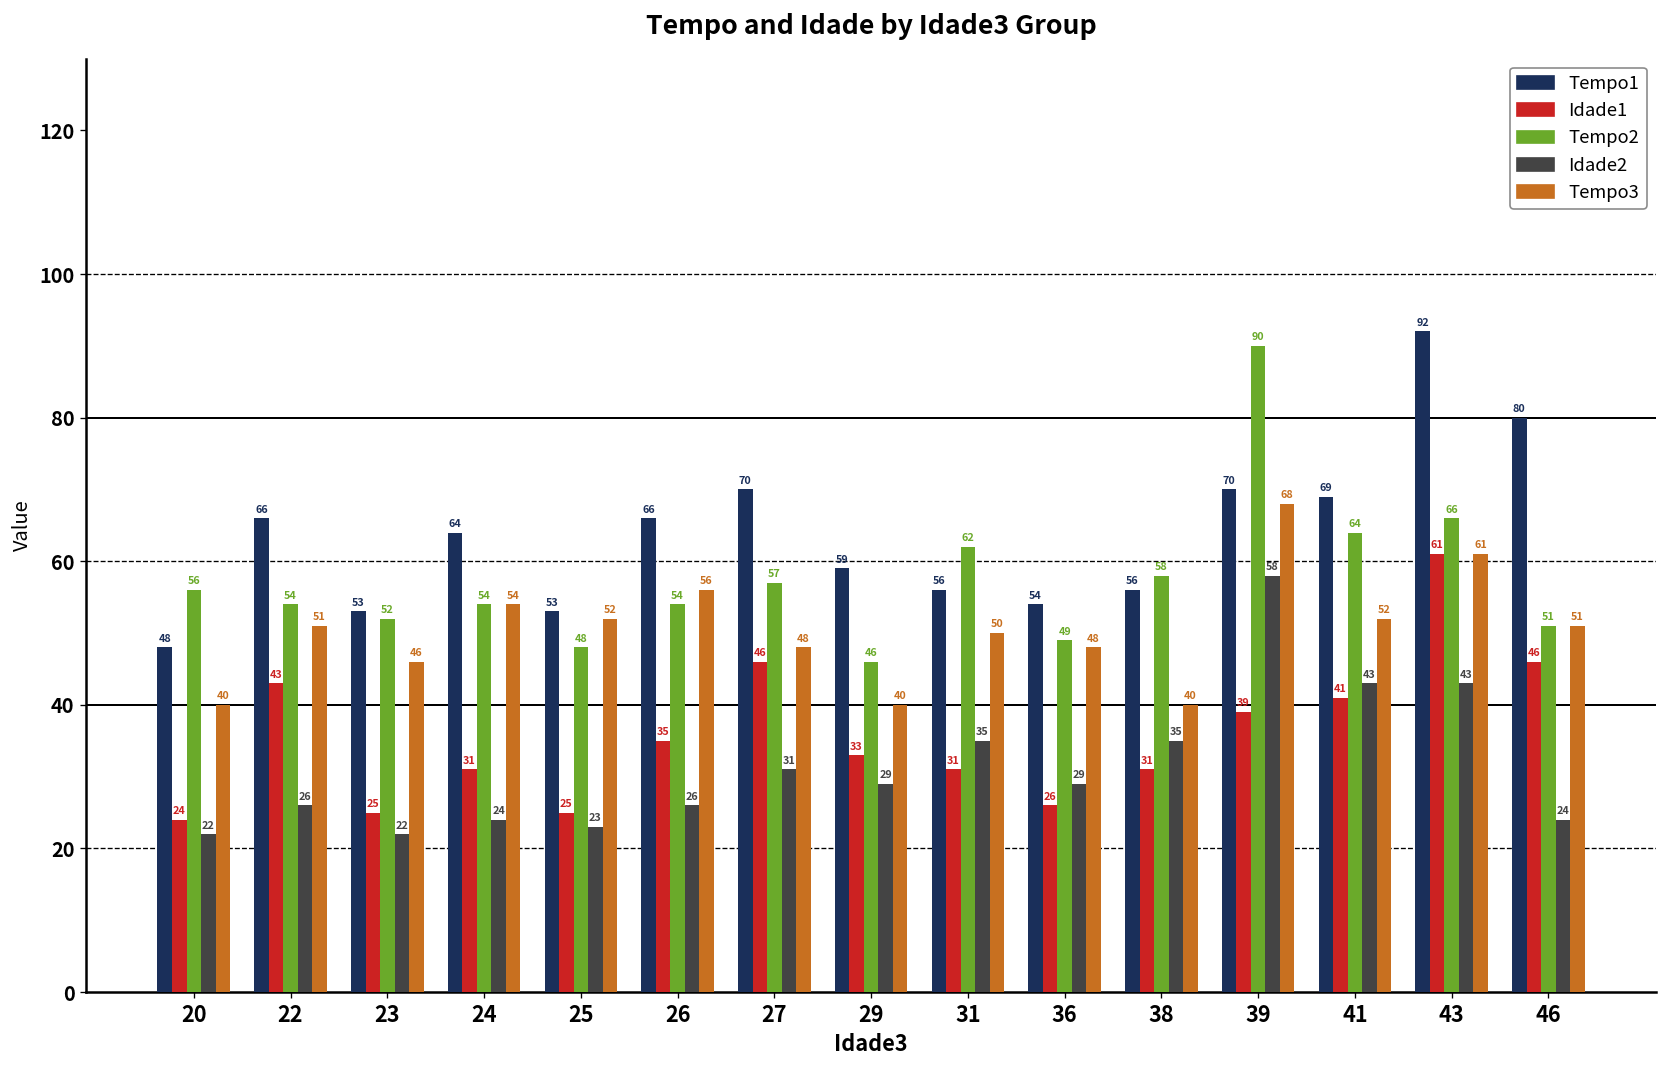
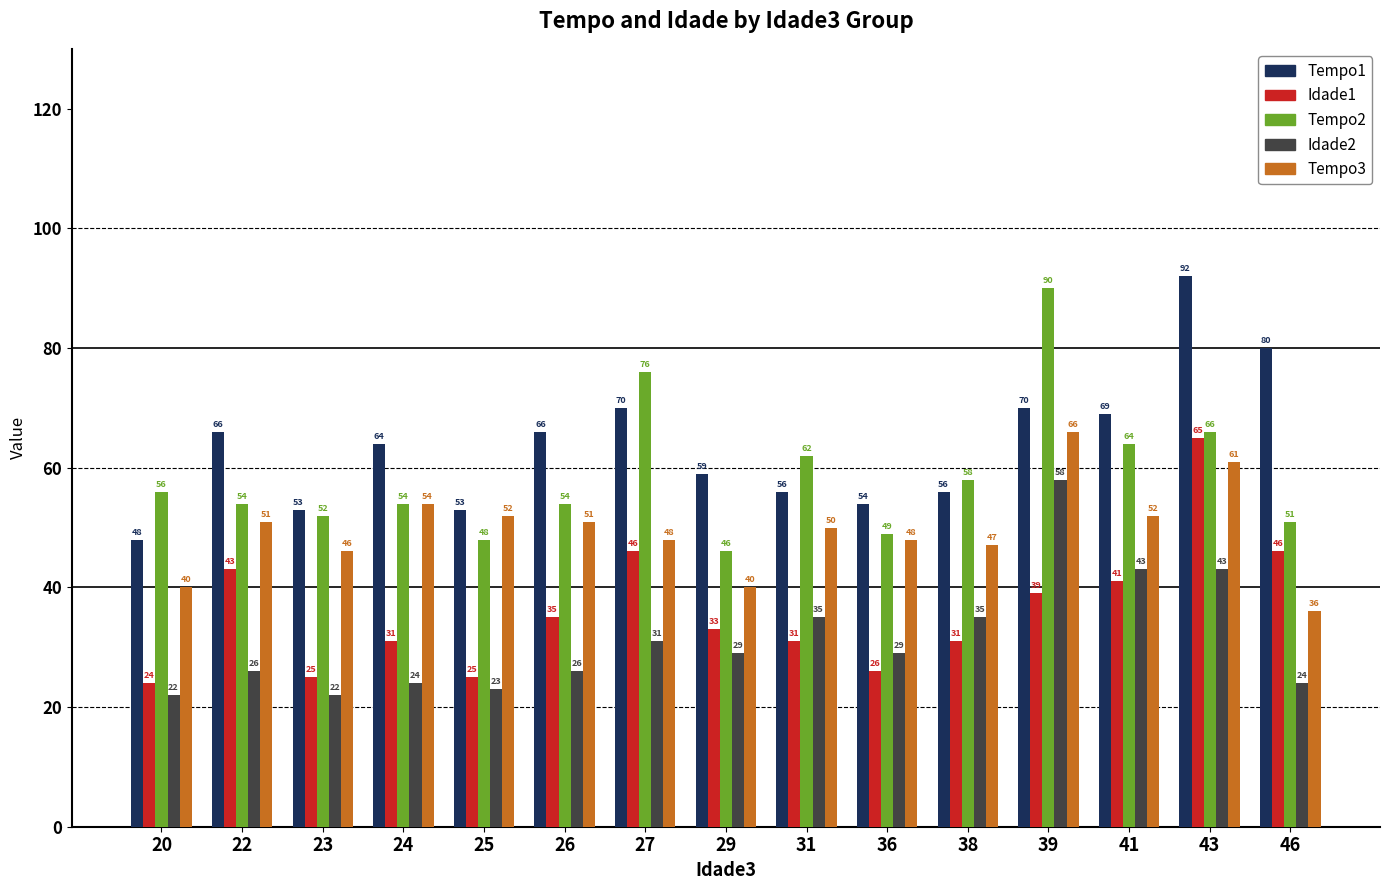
Tempo3, 26: 56 -> 51
Tempo2, 27: 57 -> 76
Tempo3, 38: 40 -> 47
Tempo3, 39: 68 -> 66
Idade1, 43: 61 -> 65
Tempo3, 46: 51 -> 36
